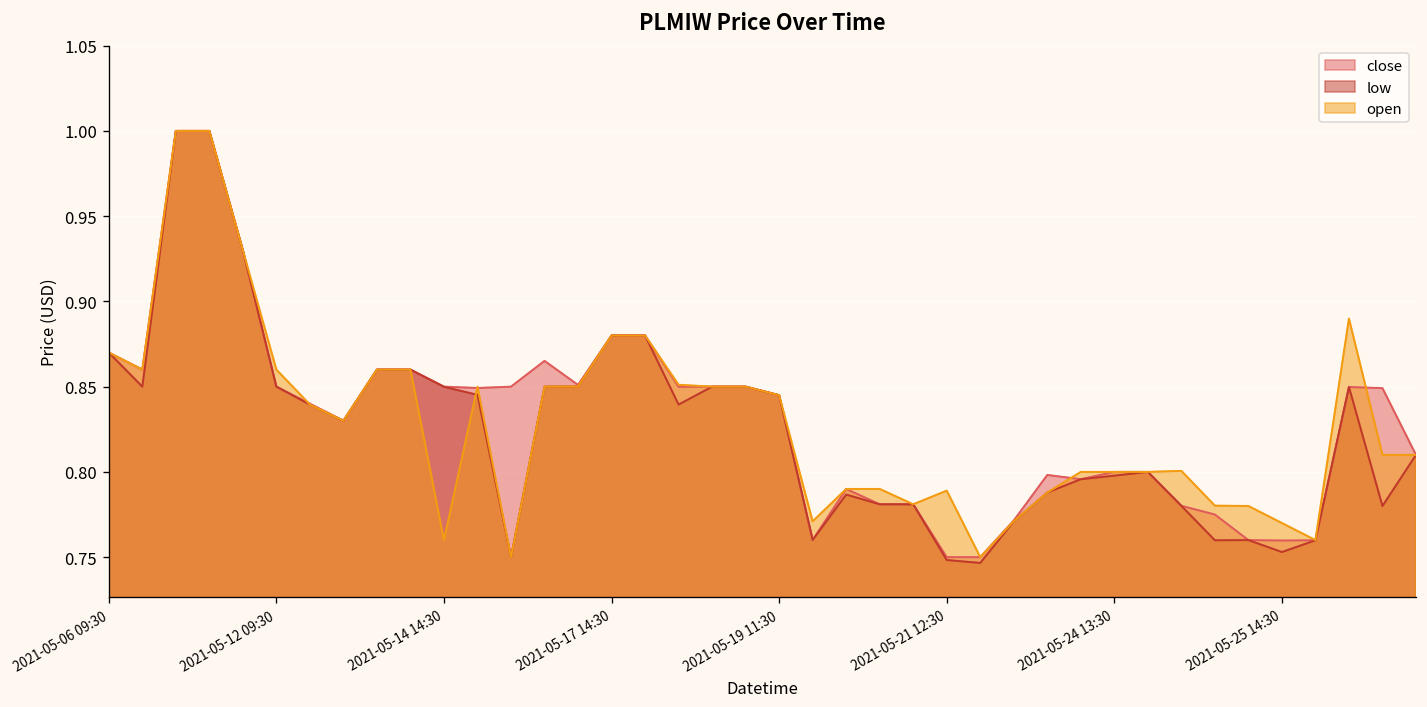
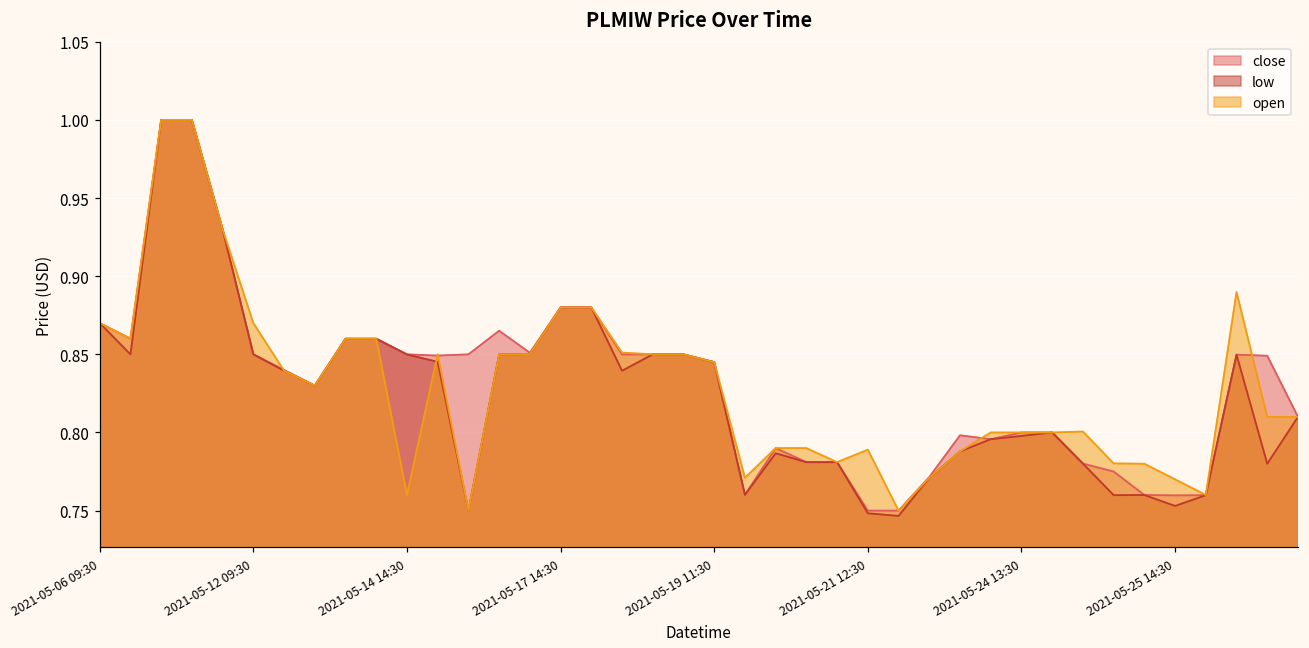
open, 2021-05-12 09:30: 0.86 -> 0.87
